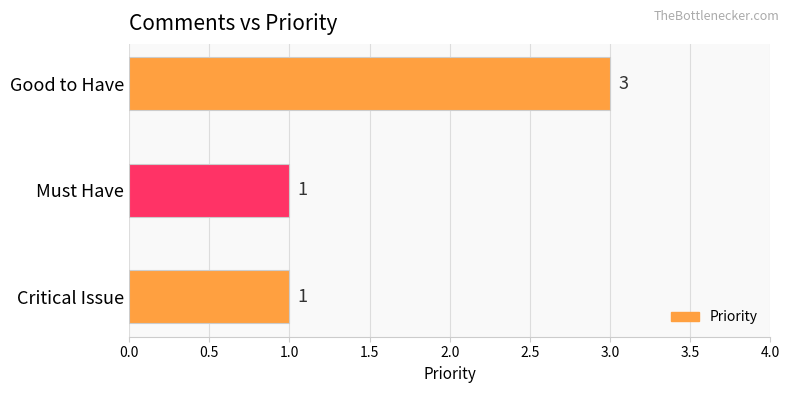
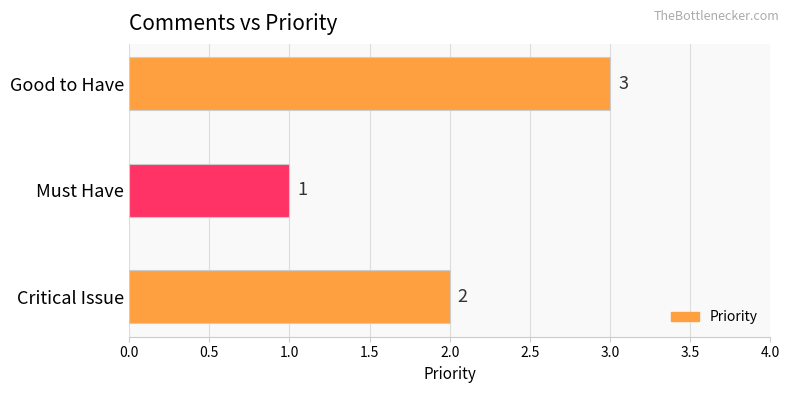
Critical Issue: 1 -> 2
